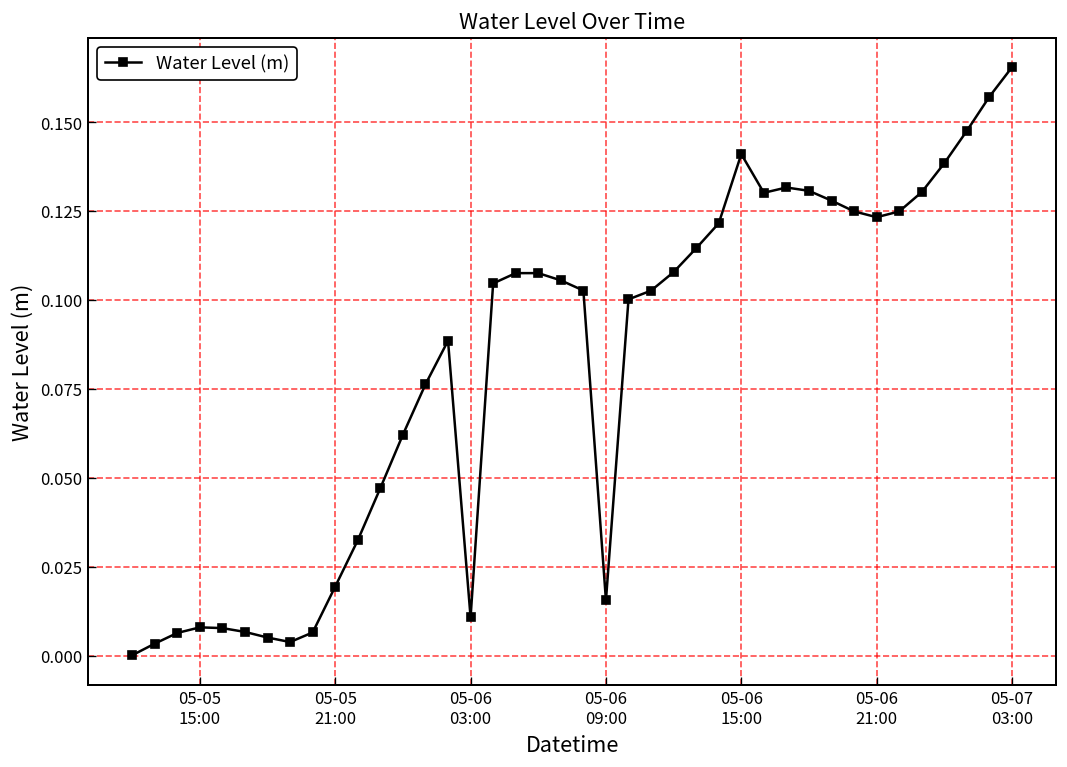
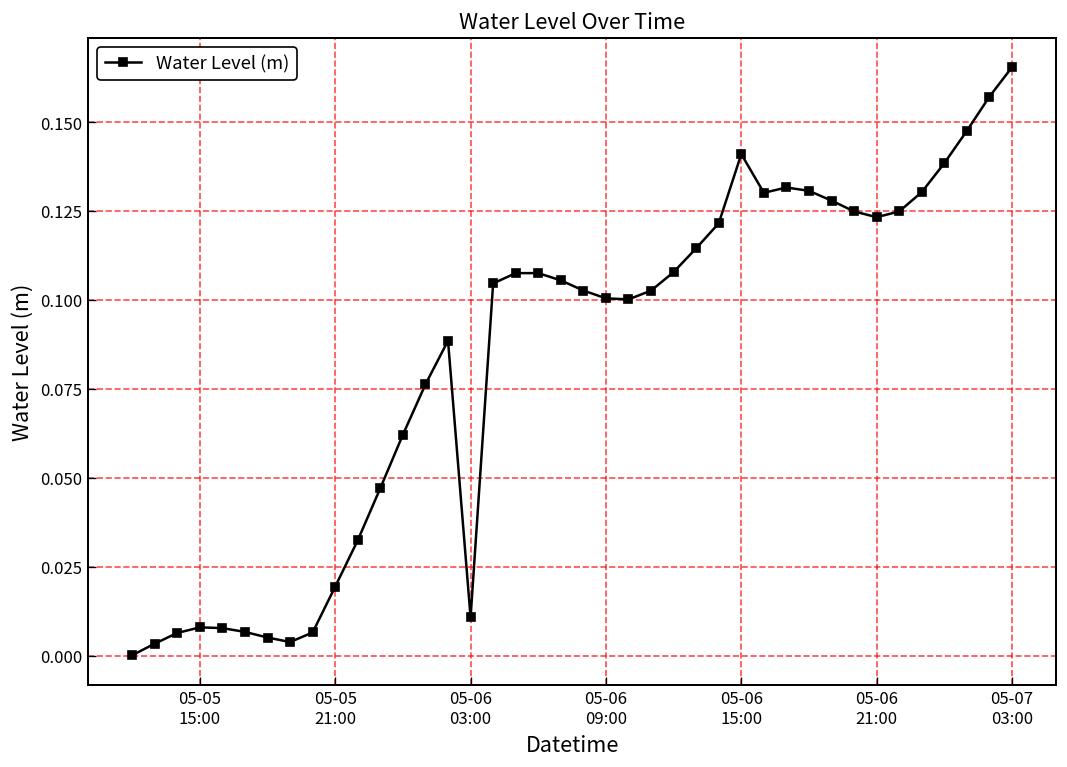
05-06 09:00: 0.016 -> 0.100
